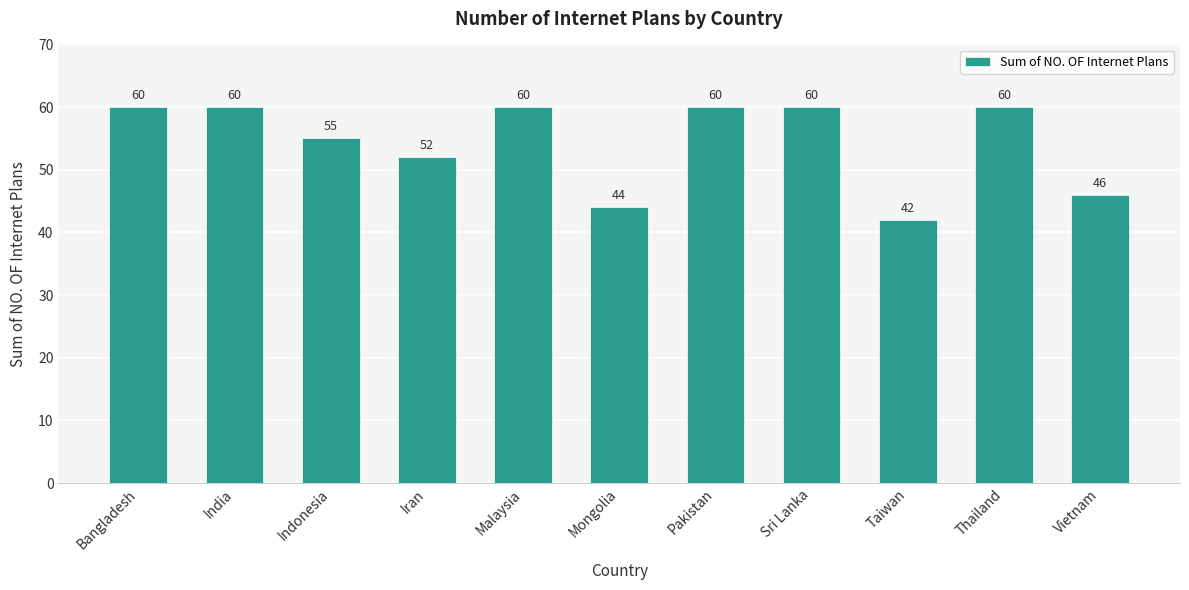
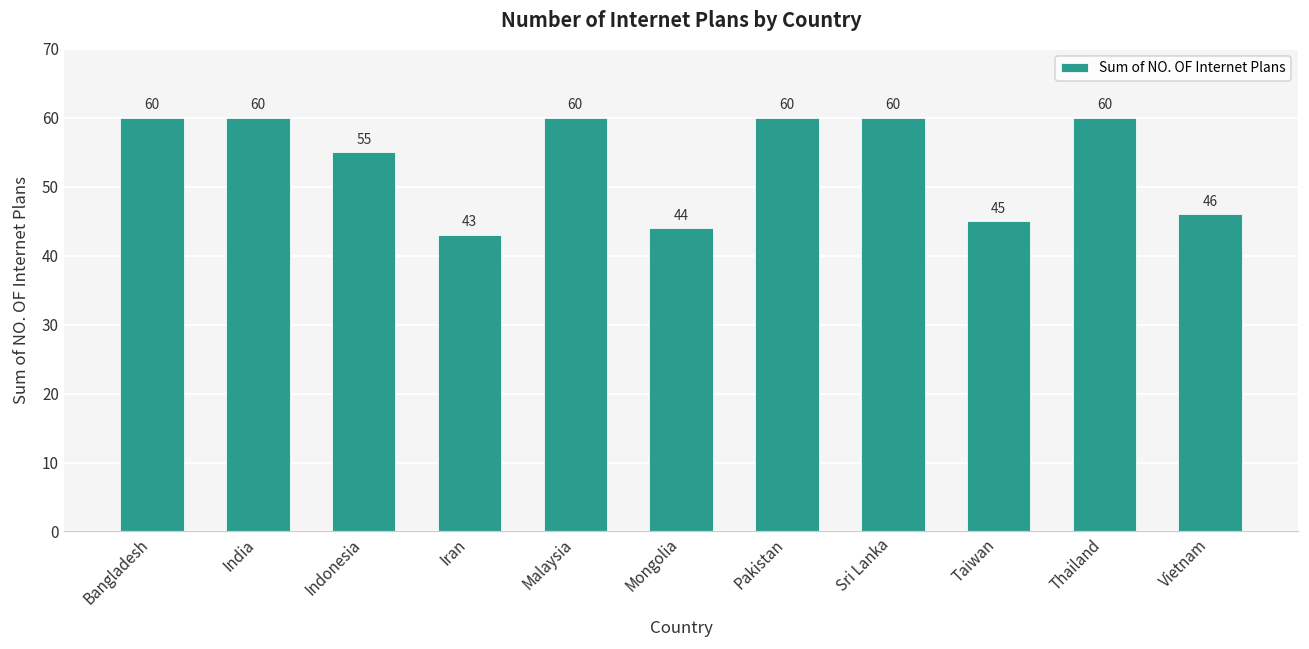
Iran: 52 -> 43
Taiwan: 42 -> 45
